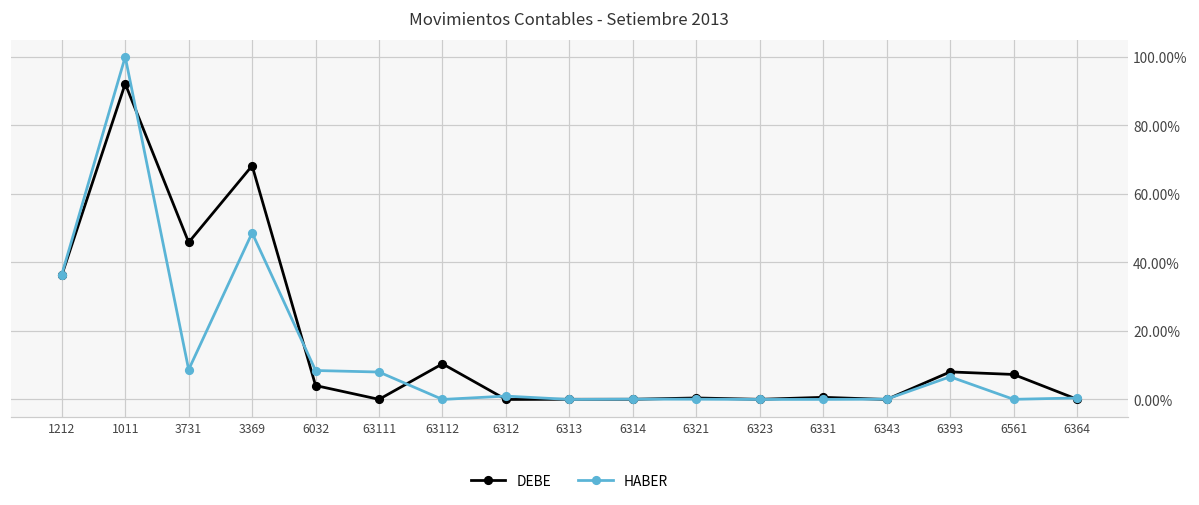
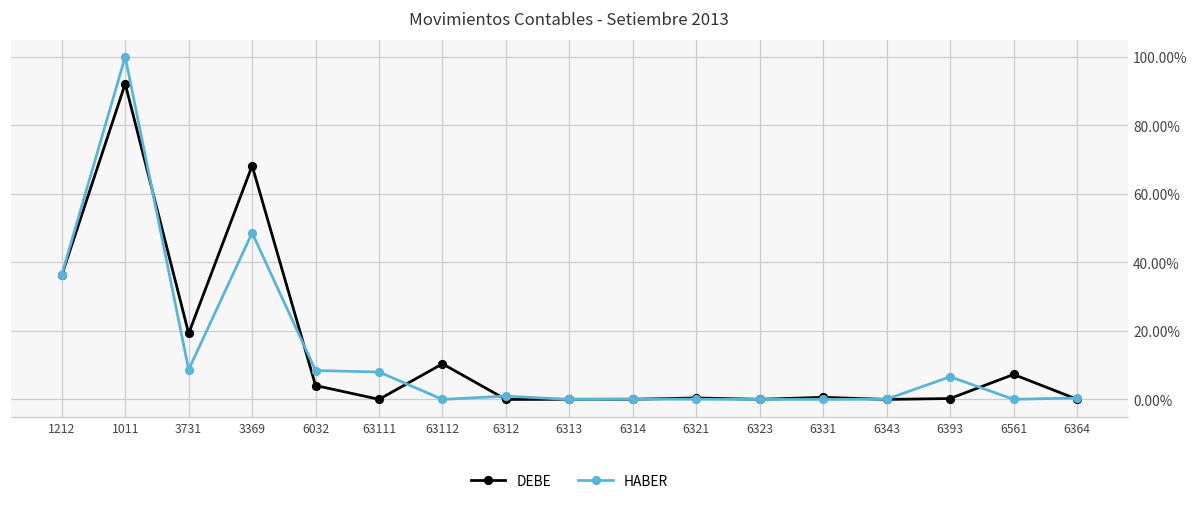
DEBE, 3731: 46% -> 19%
DEBE, 6393: 8% -> 0%
